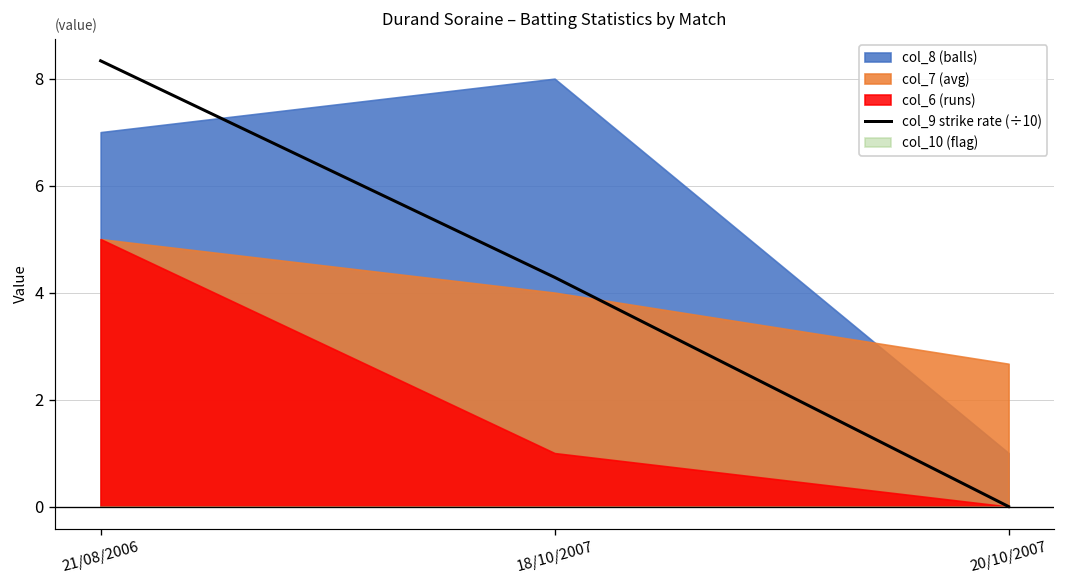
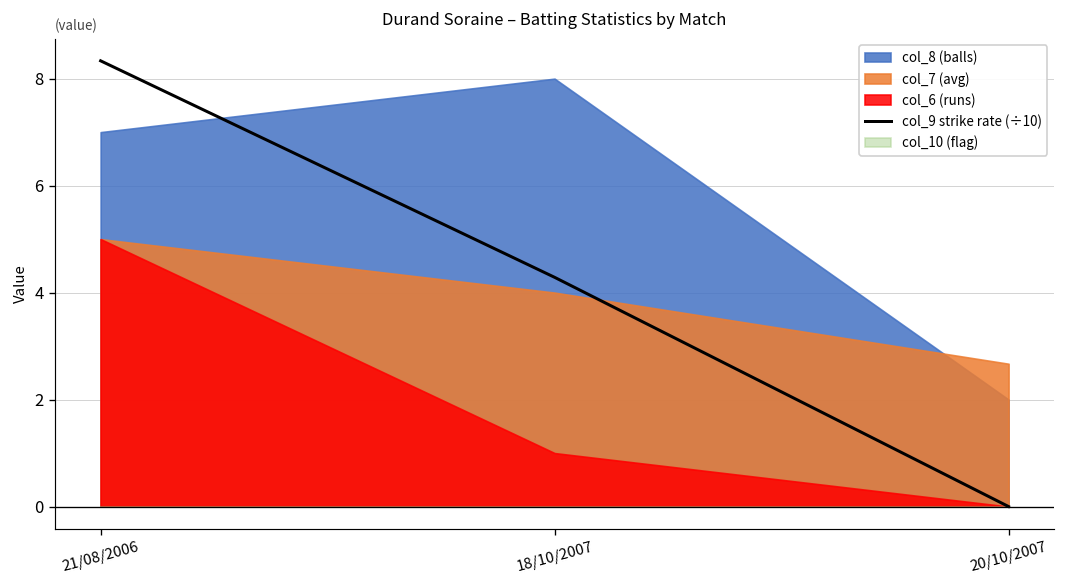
col_8 (balls), 20/10/2007: 1 -> 2
